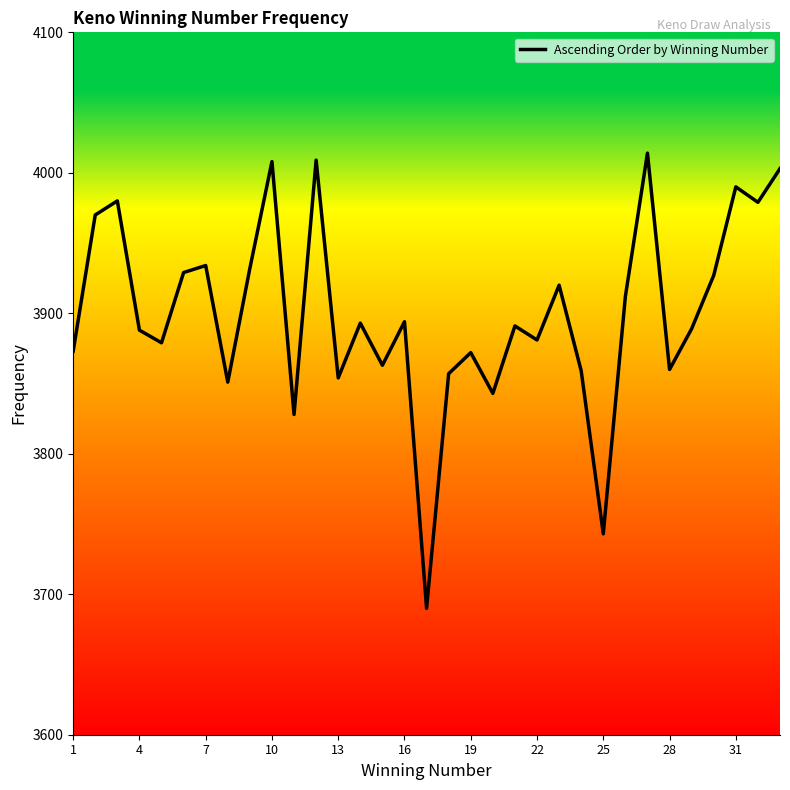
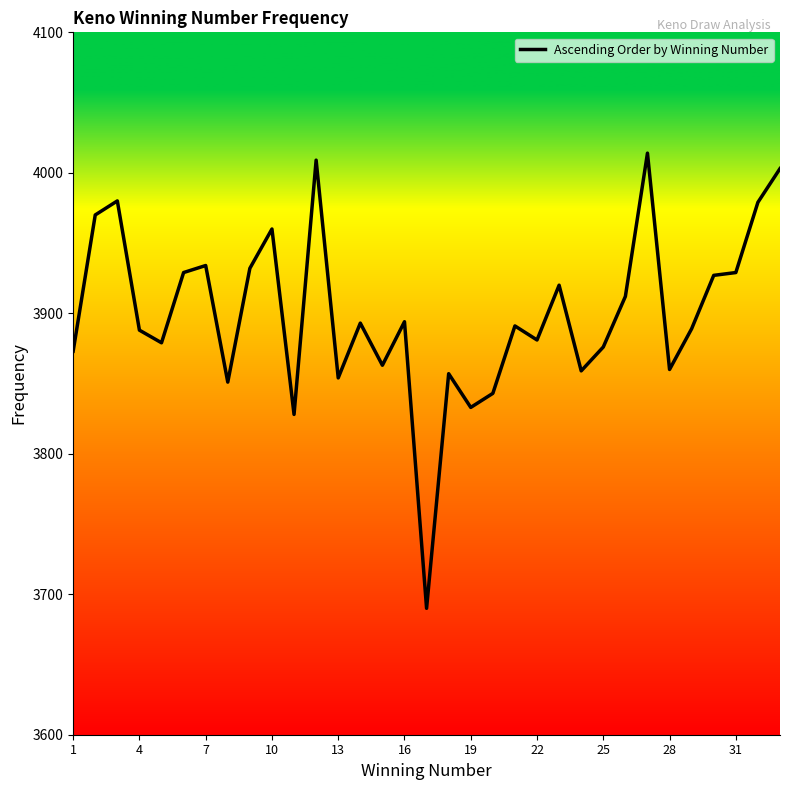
10: 4008 -> 3960
19: 3872 -> 3833
25: 3743 -> 3876
31: 3990 -> 3929
